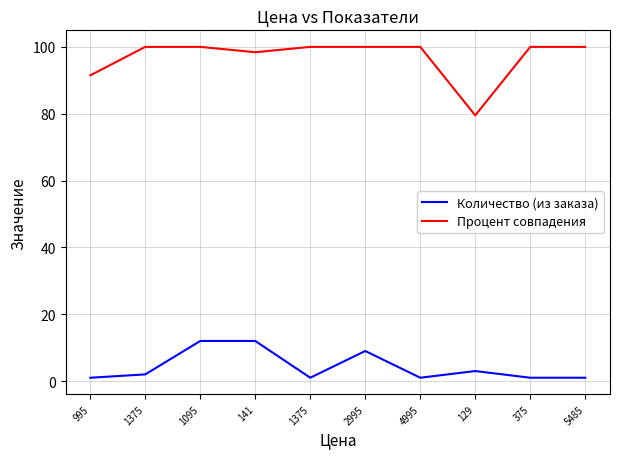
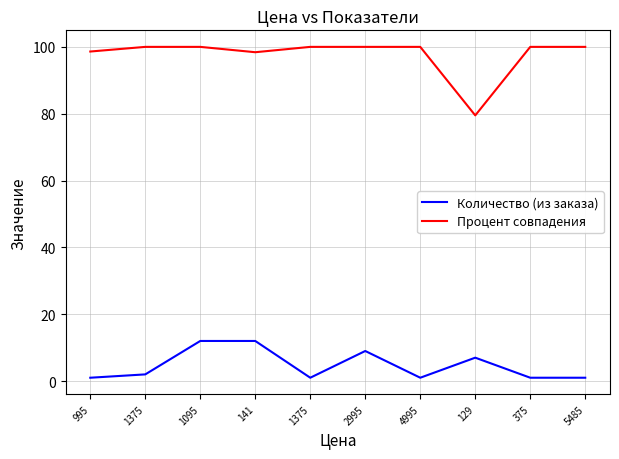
Процент совпадения, 995: 91 -> 99
Количество (из заказа), 129: 3 -> 7
